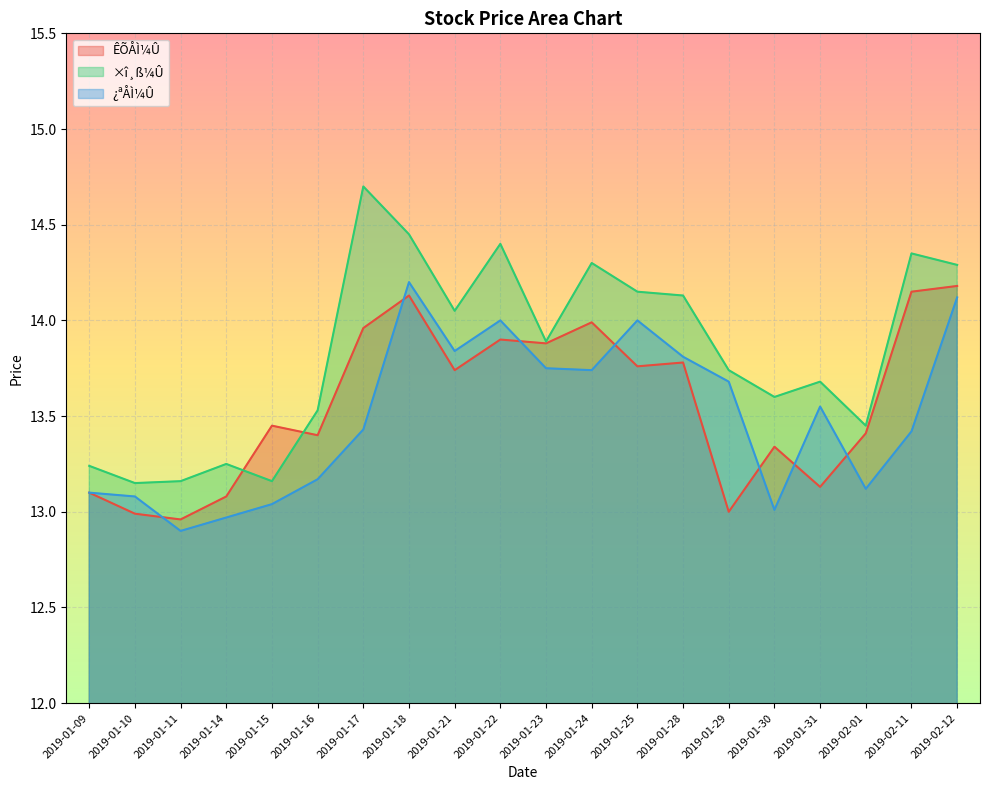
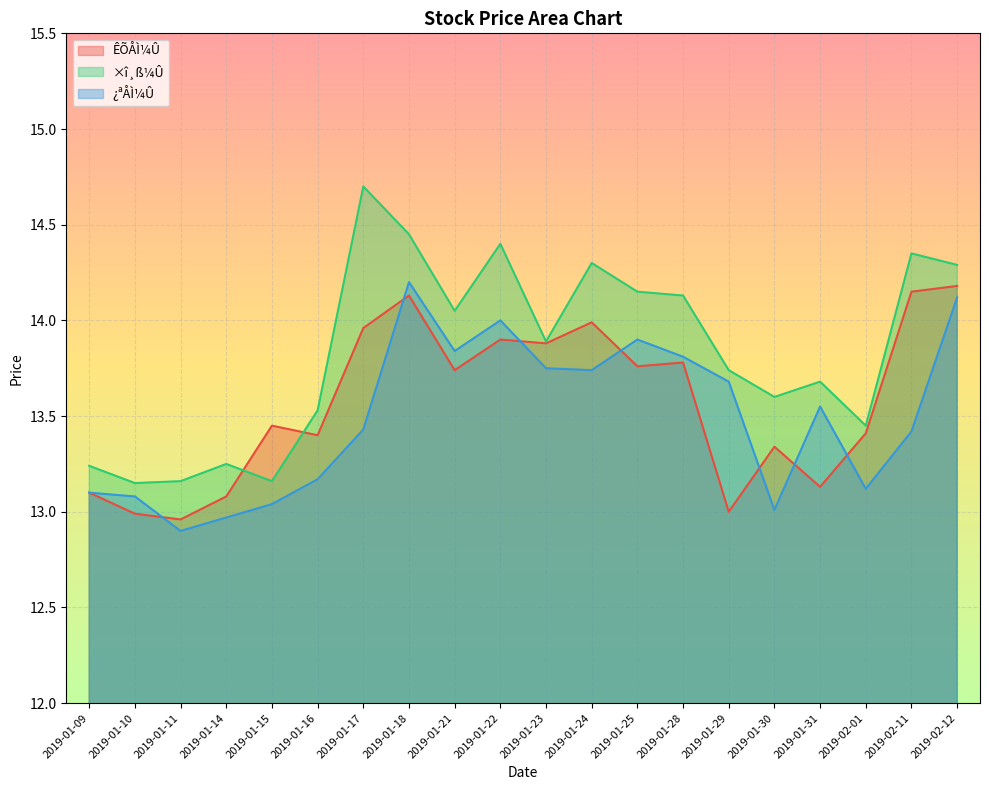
¿ªÅÌ¼Û, 2019-01-25: 14.0 -> 13.9
